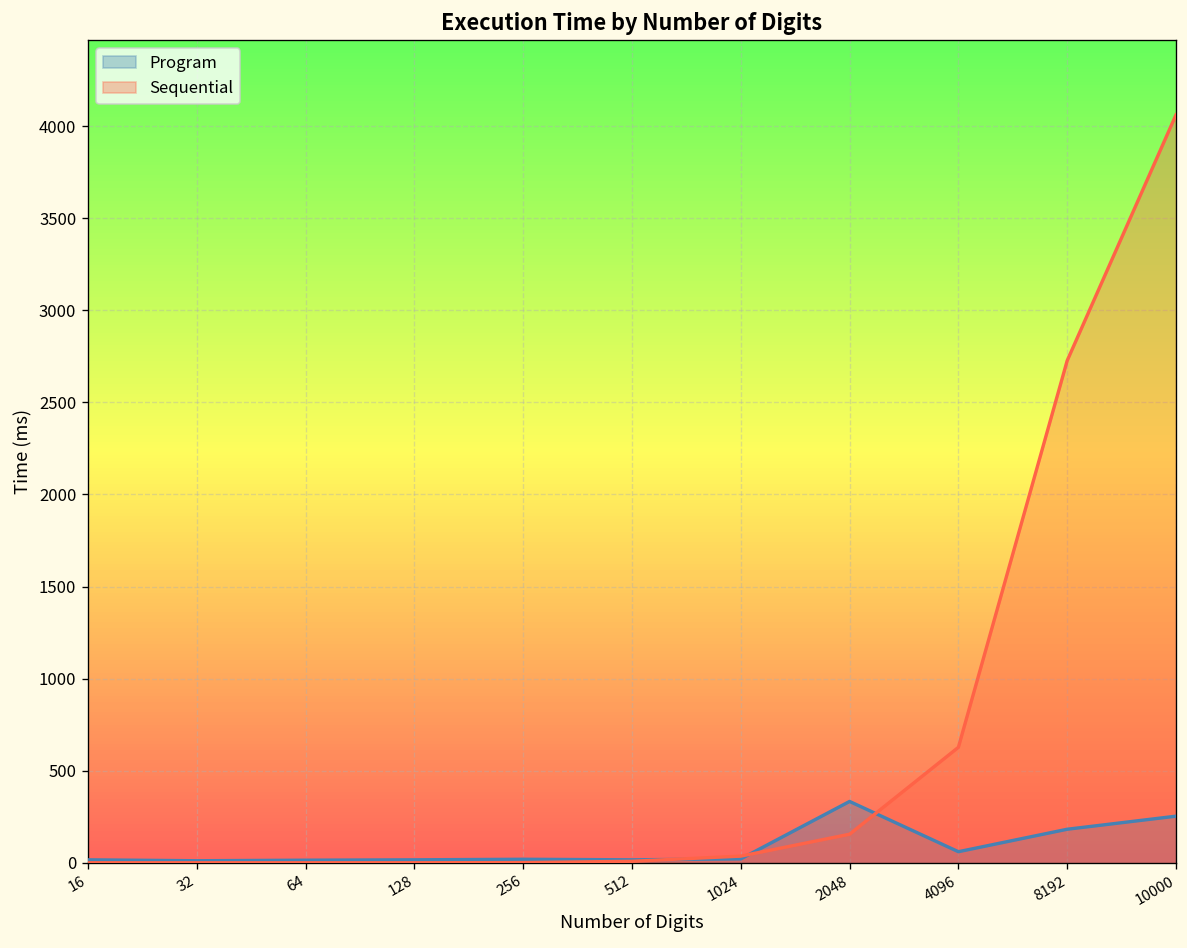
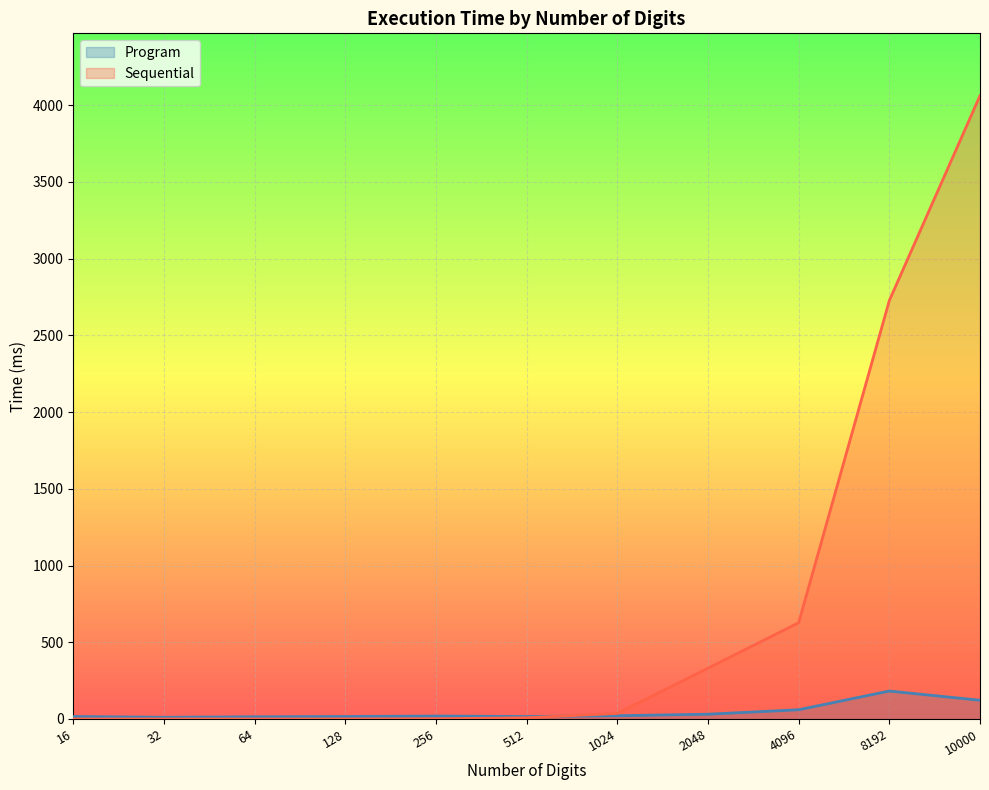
Program, 2048: 330 -> 30
Sequential, 2048: 160 -> 330
Program, 10000: 250 -> 120
